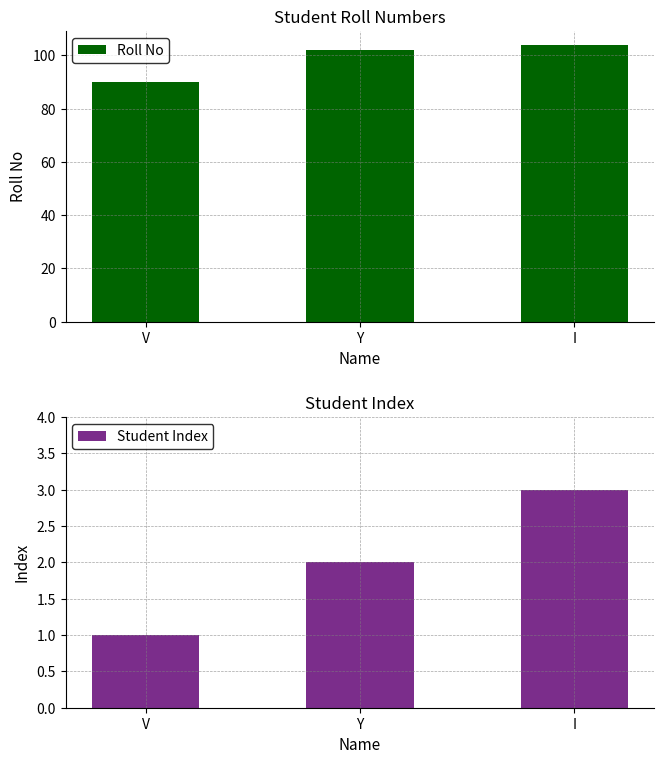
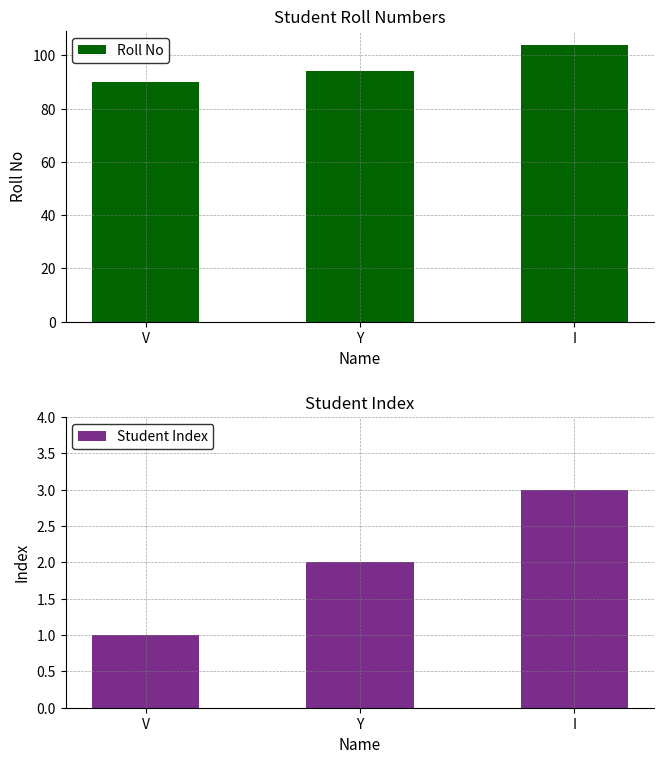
Student Roll Numbers, Y: 102 -> 94
